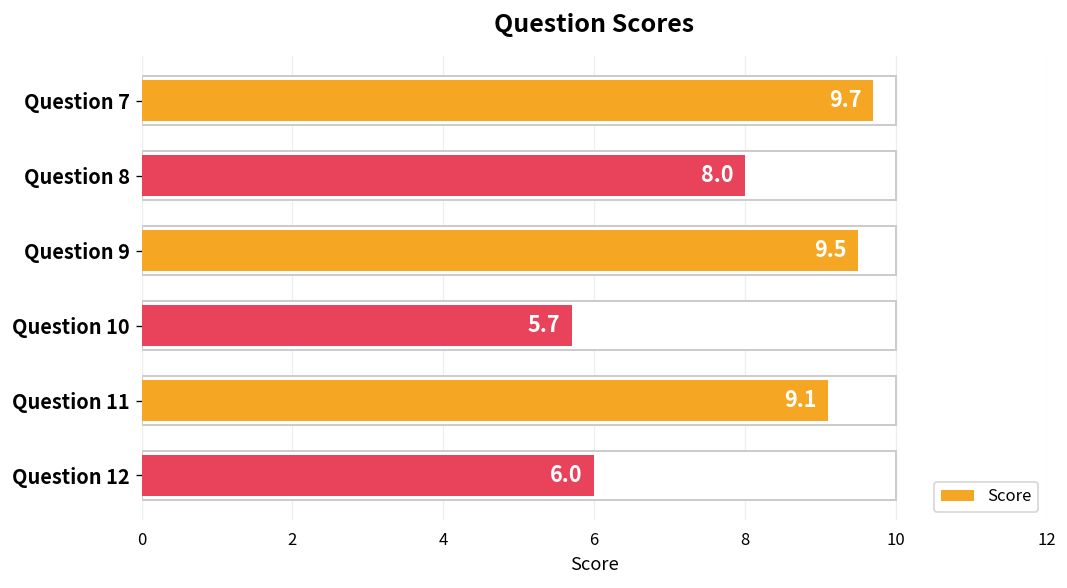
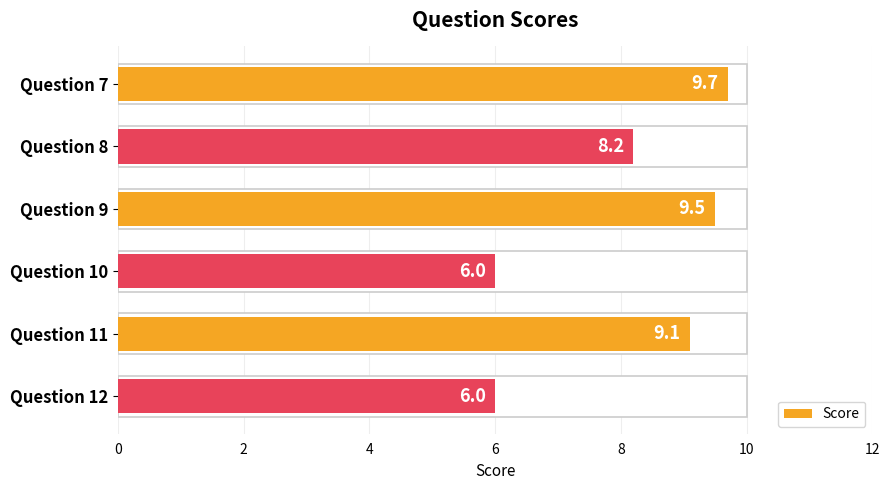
Score, Question 8: 8.0 -> 8.2
Score, Question 10: 5.7 -> 6.0
